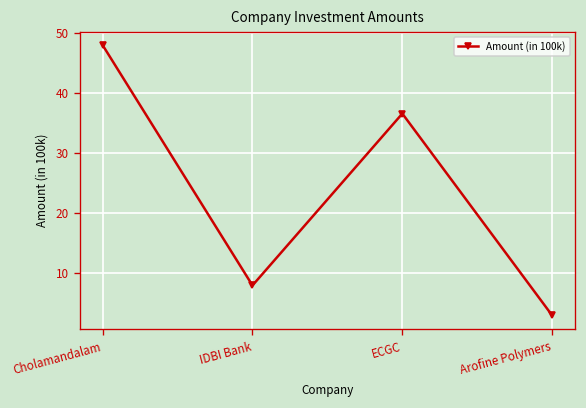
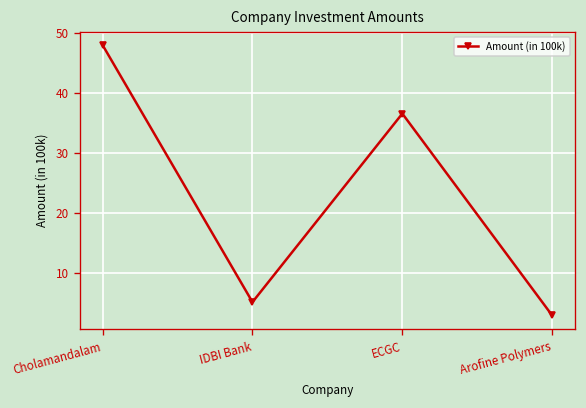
IDBI Bank: 8 -> 5
